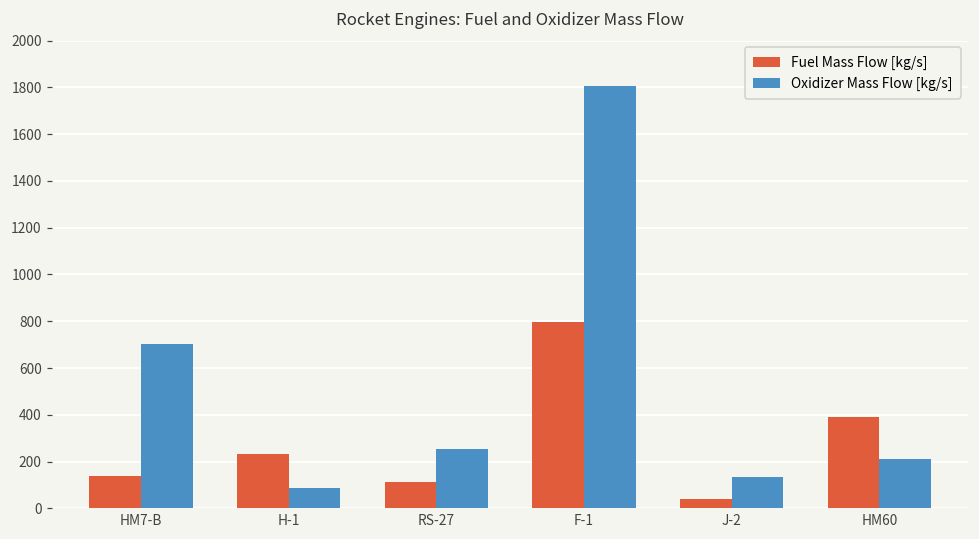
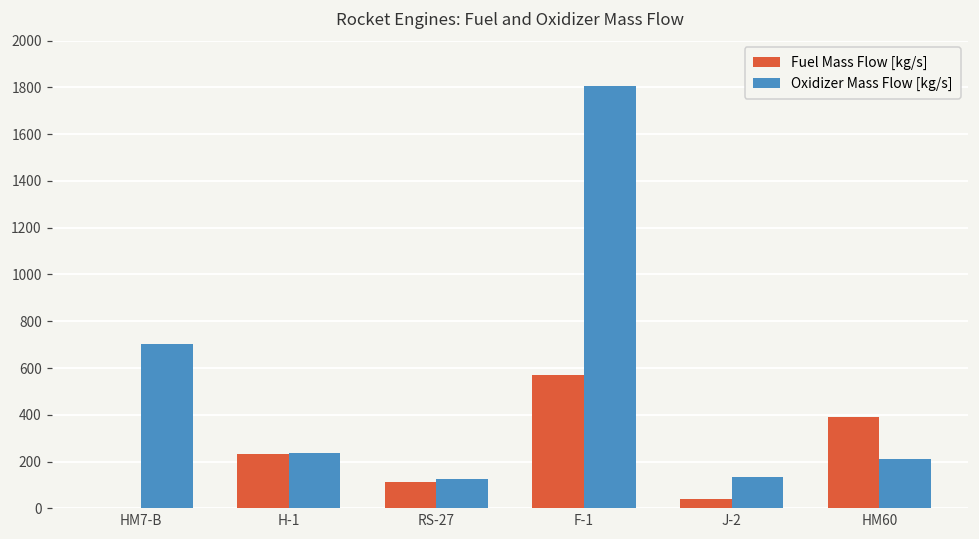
Fuel Mass Flow [kg/s], HM7-B: 140 -> 0
Oxidizer Mass Flow [kg/s], H-1: 90 -> 230
Oxidizer Mass Flow [kg/s], RS-27: 250 -> 130
Fuel Mass Flow [kg/s], F-1: 800 -> 570
